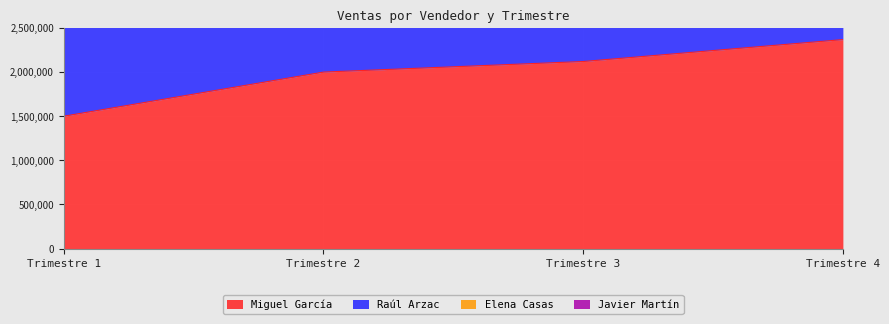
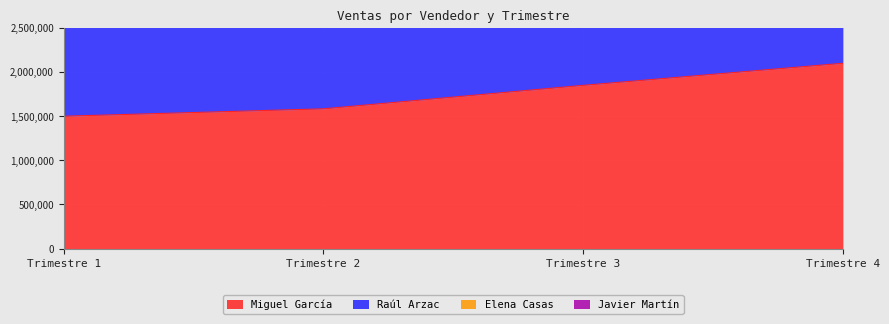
Miguel García, Trimestre 2: 2,000,000 -> 1,600,000
Miguel García, Trimestre 3: 2,100,000 -> 1,900,000
Miguel García, Trimestre 4: 2,400,000 -> 2,100,000
